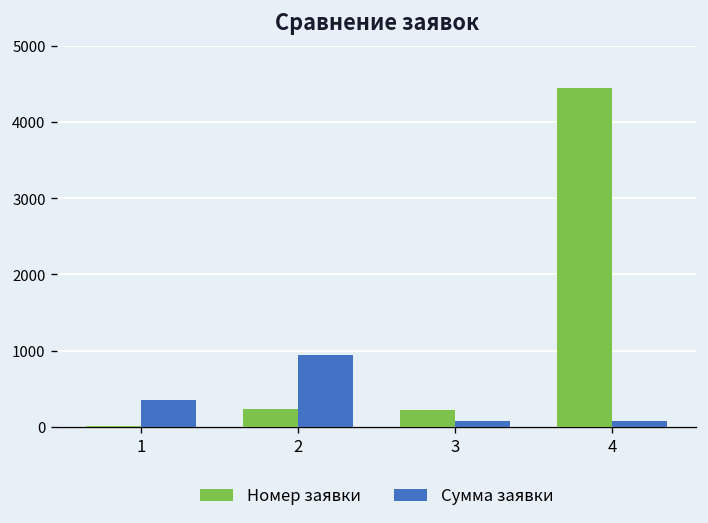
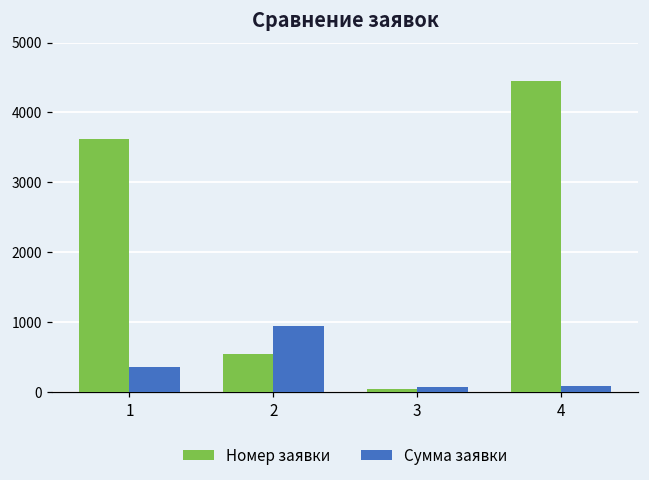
Номер заявки, 1: 0 -> 3600
Номер заявки, 2: 200 -> 500
Номер заявки, 3: 200 -> 0
